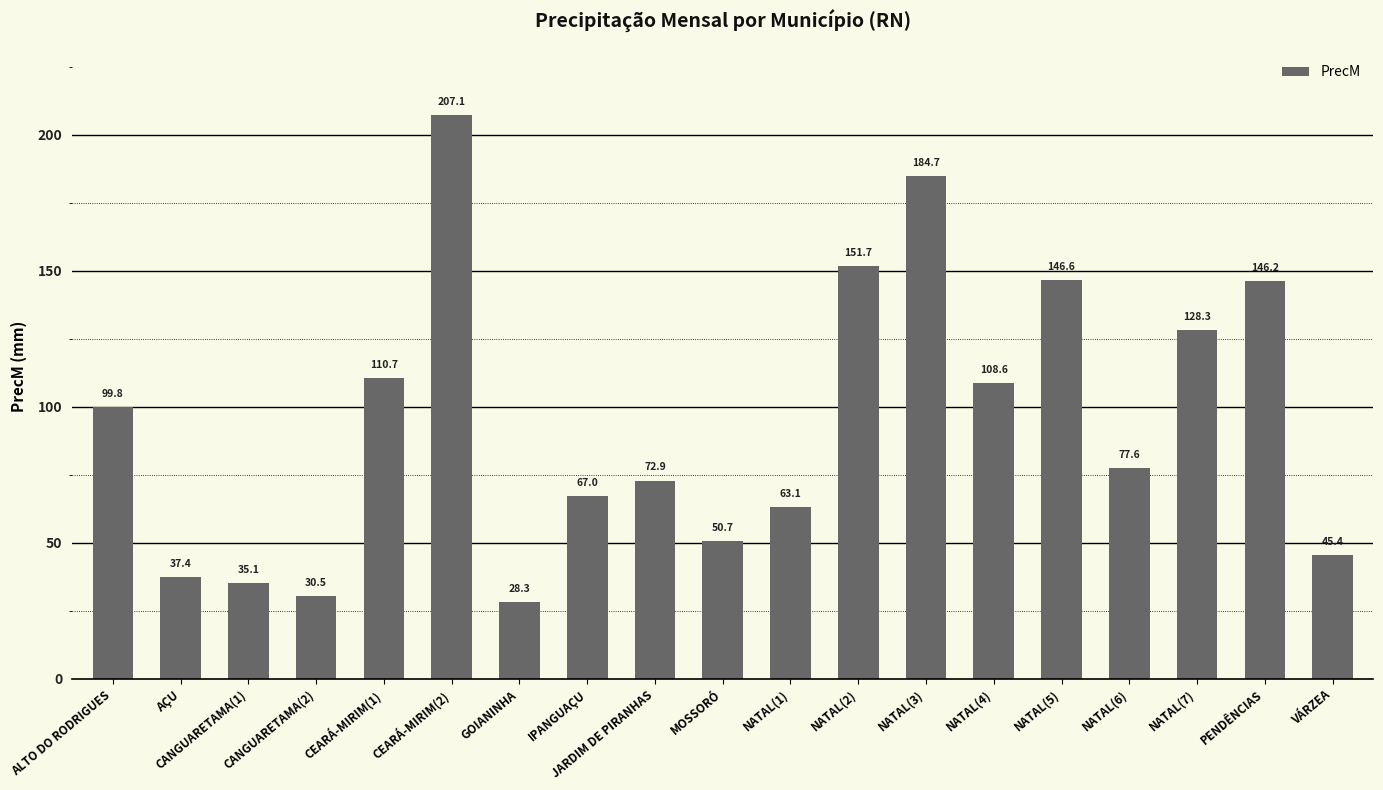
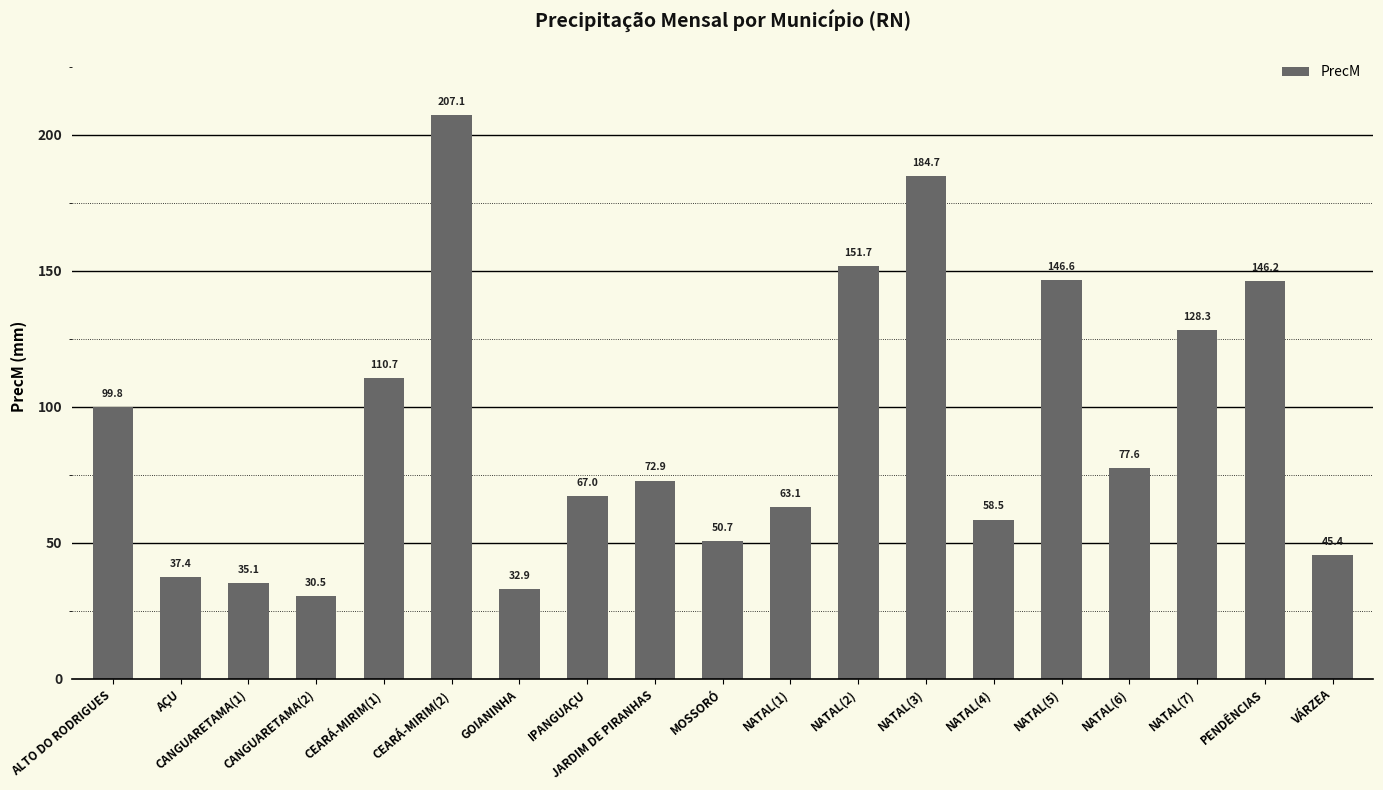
GOIANINHA: 28.3 -> 32.9
NATAL(4): 108.6 -> 58.5
